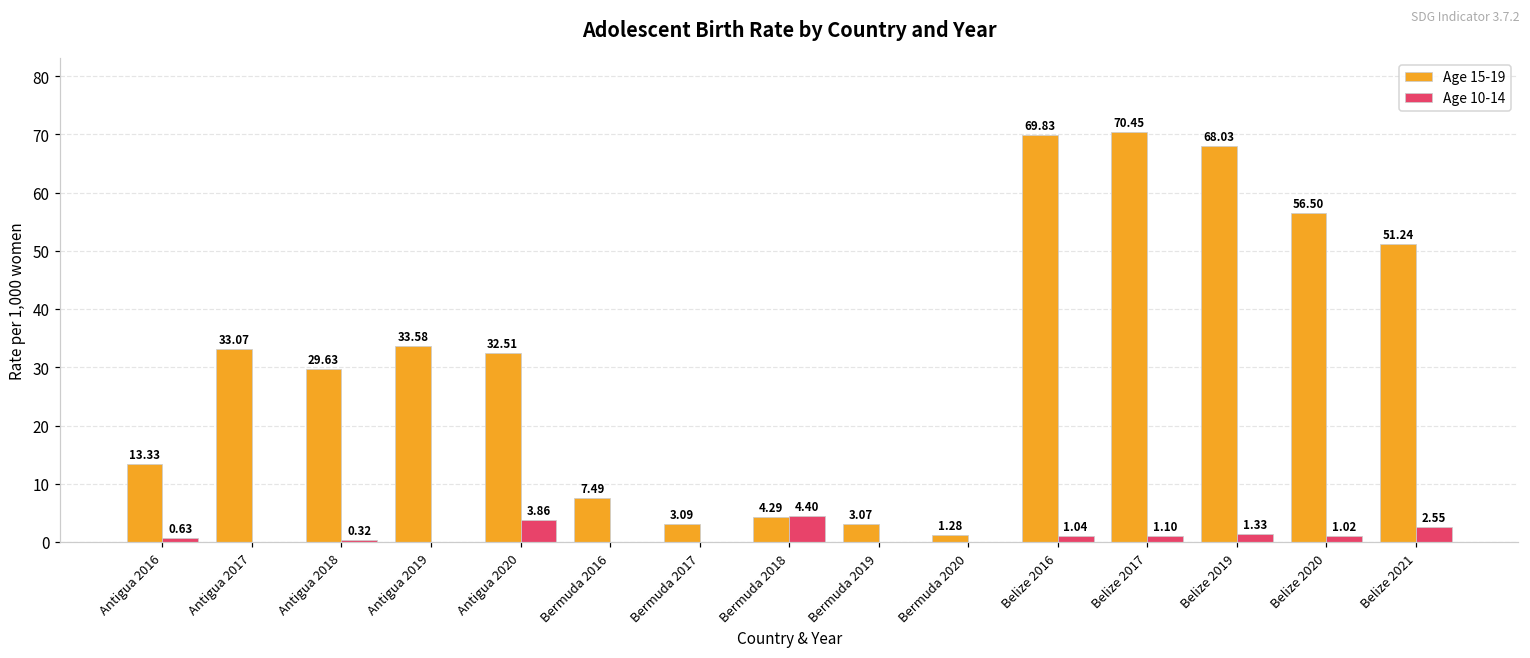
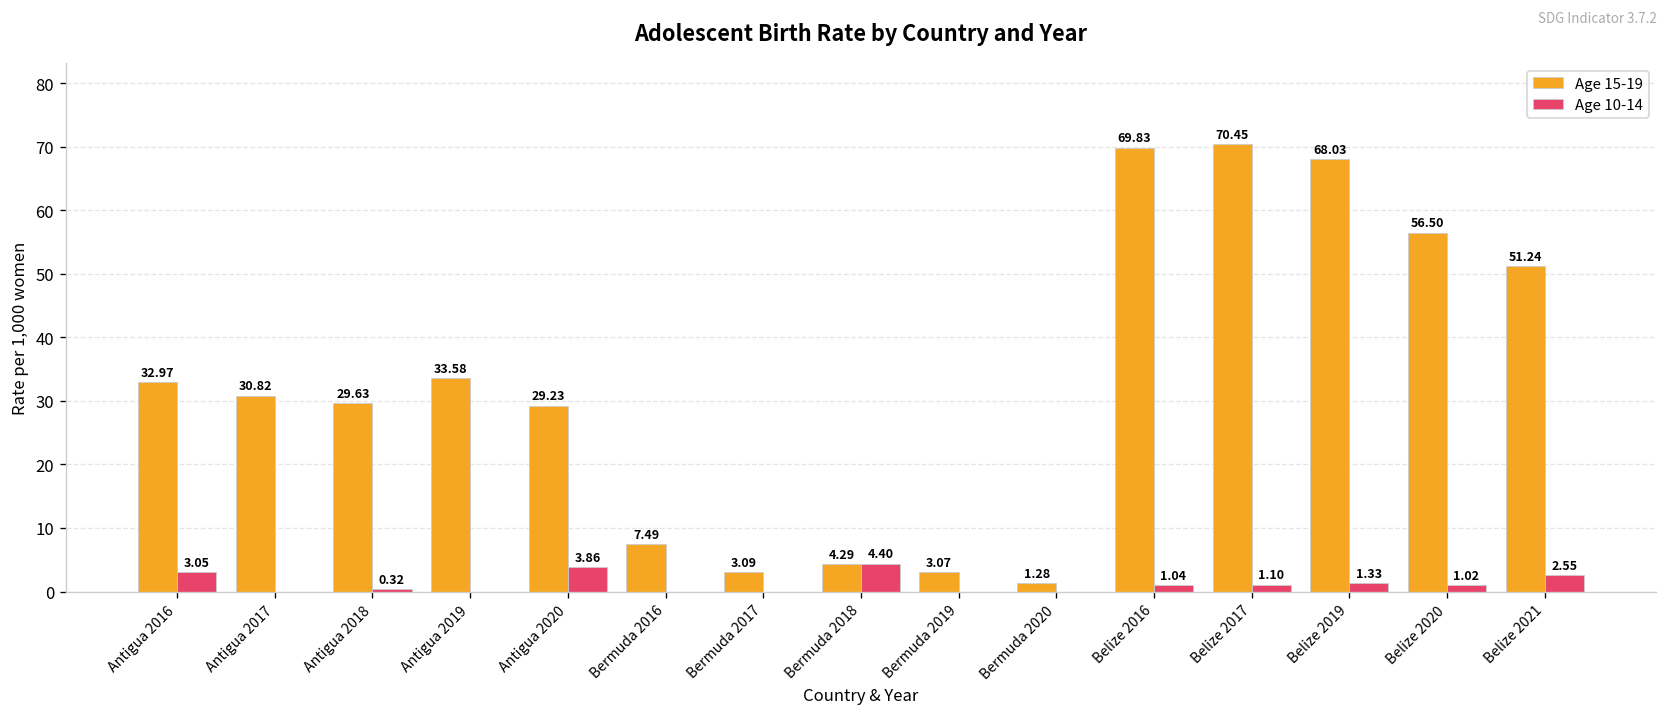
Age 15-19, Antigua 2016: 13.33 -> 32.97
Age 10-14, Antigua 2016: 0.63 -> 3.05
Age 15-19, Antigua 2017: 33.07 -> 30.82
Age 15-19, Antigua 2020: 32.51 -> 29.23
